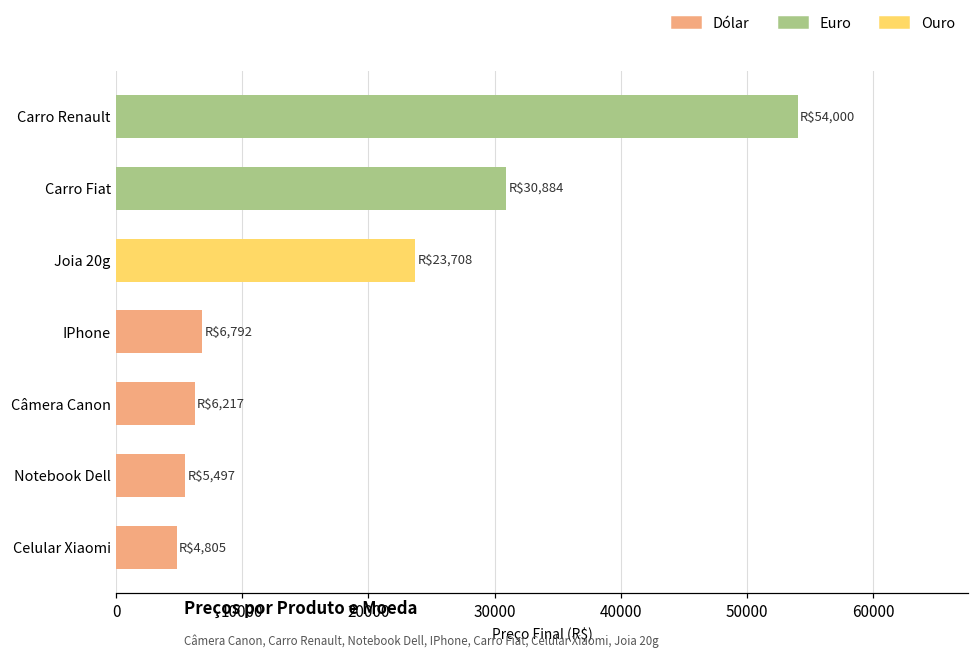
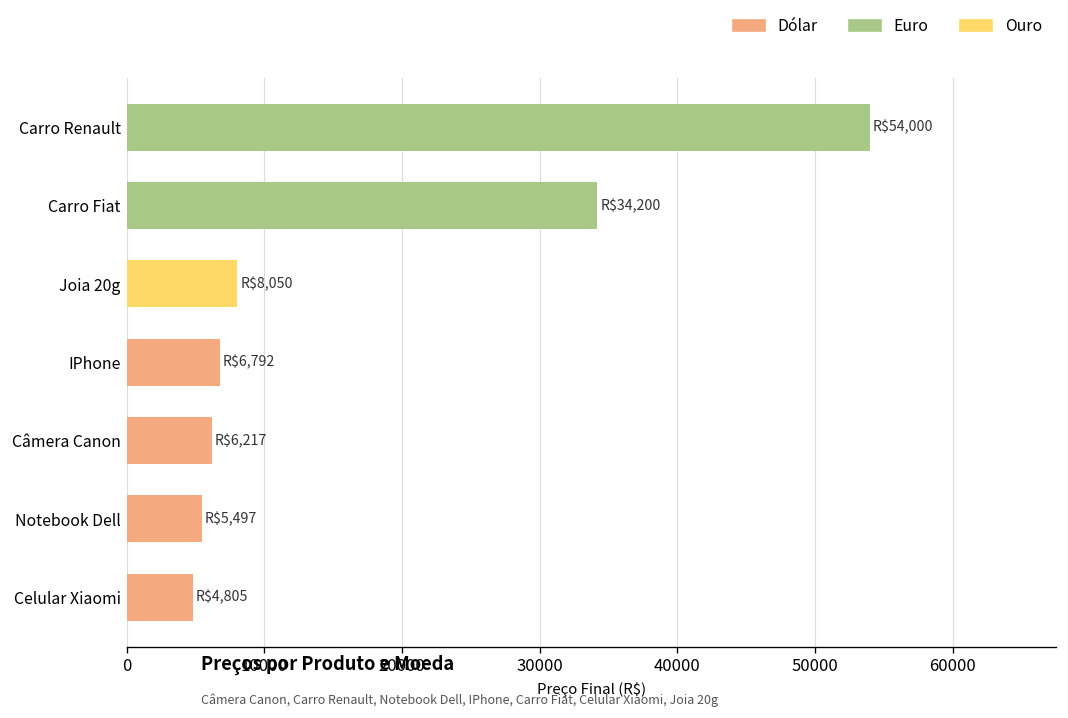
Carro Fiat: $30,884 -> $34,200
Joia 20g: $23,708 -> $8,050
